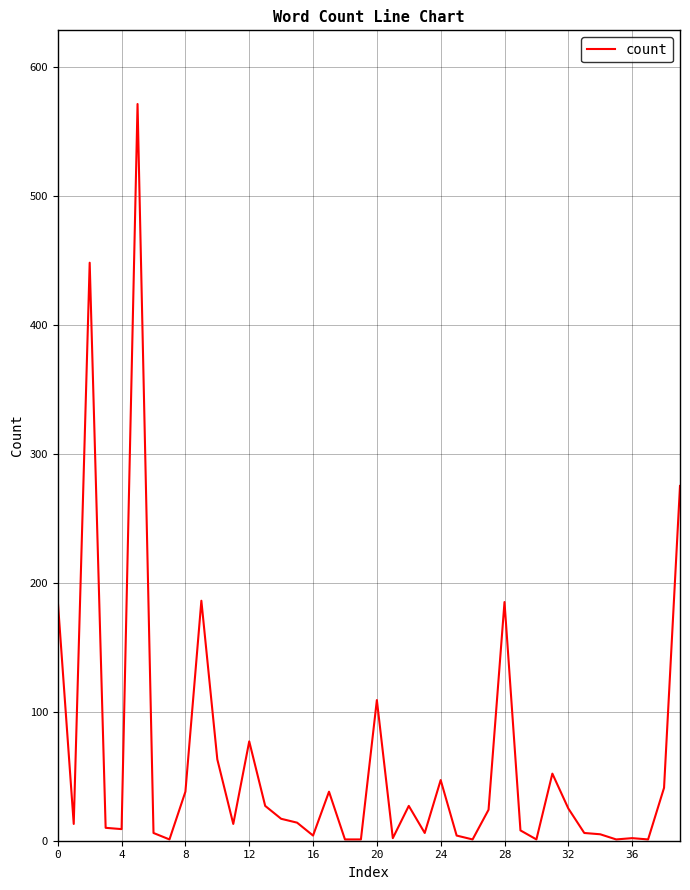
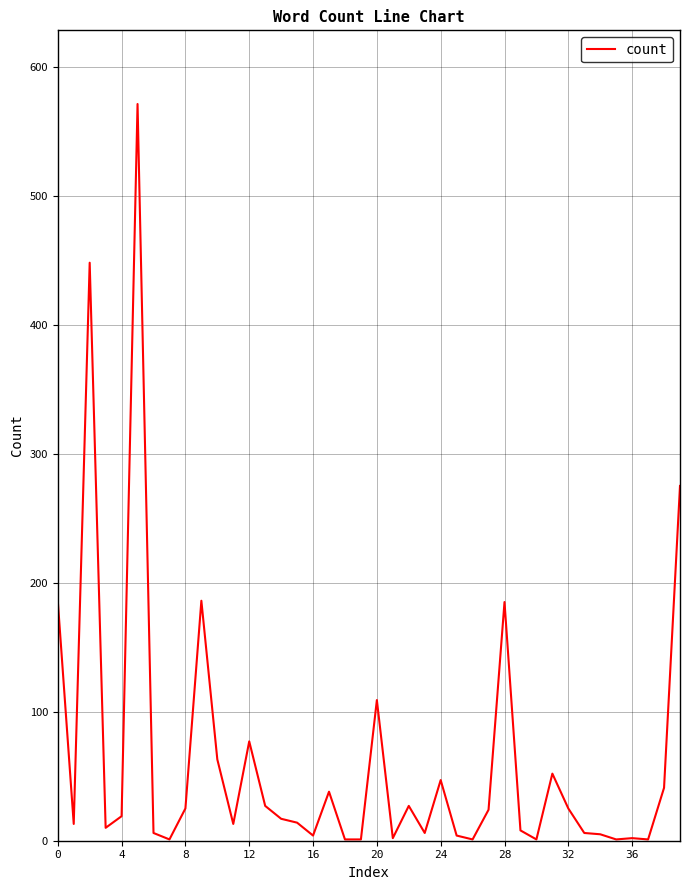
4: 9 -> 19
8: 38 -> 25
